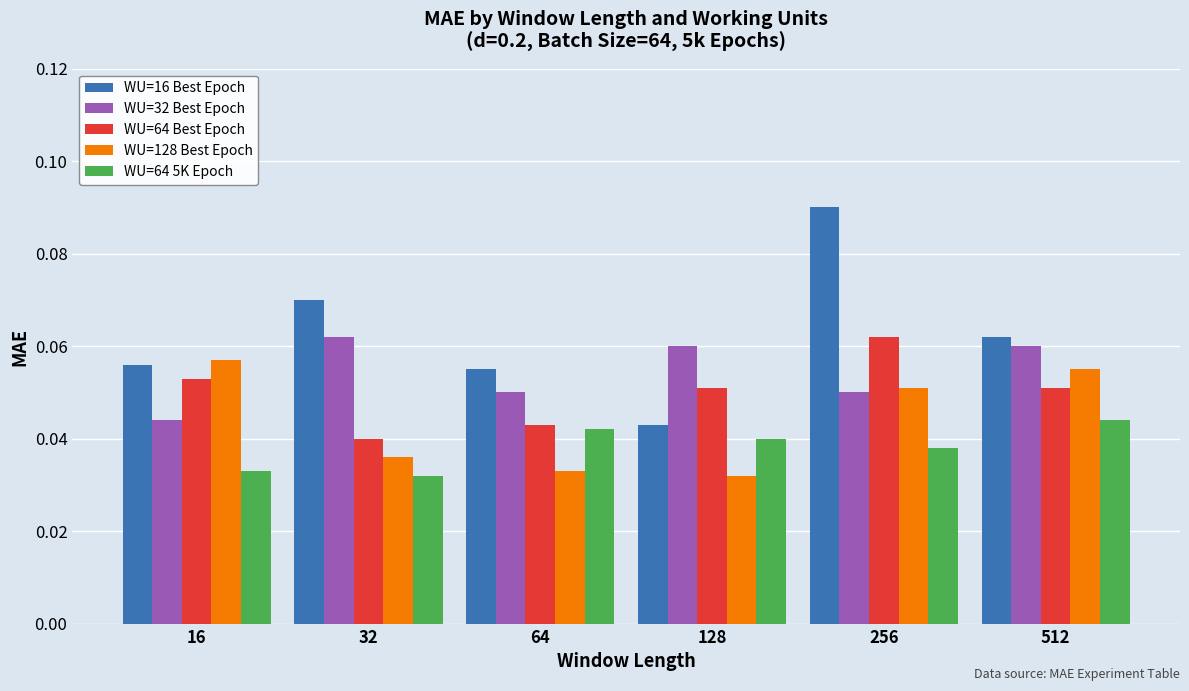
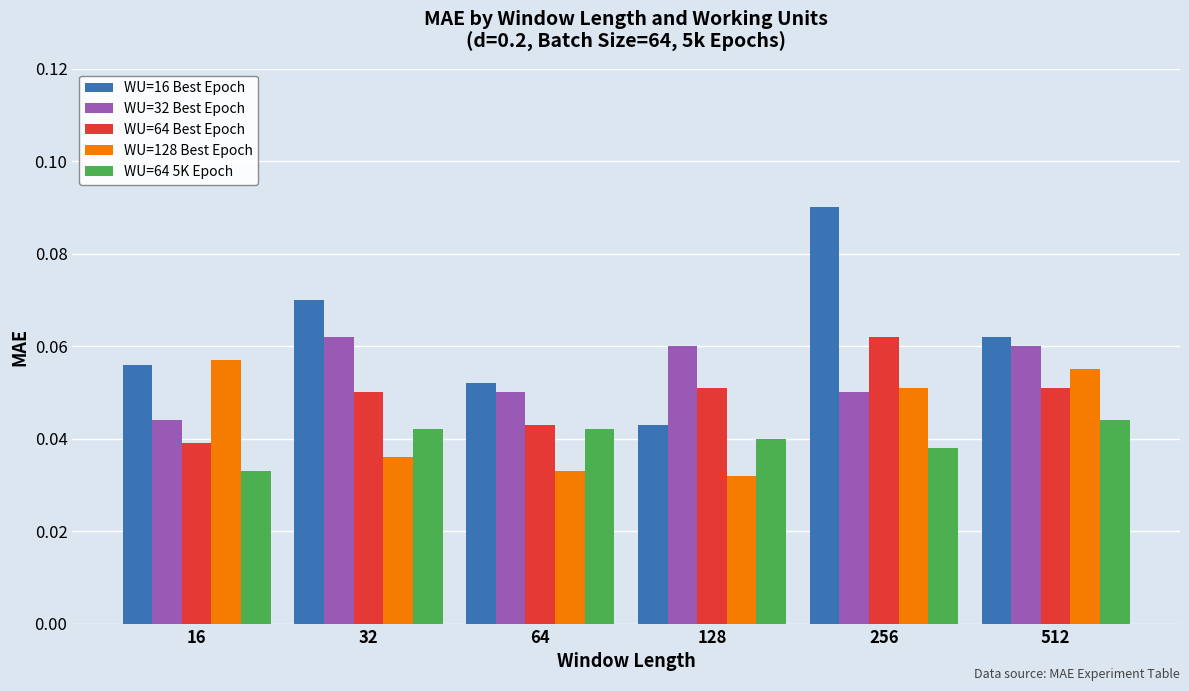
WU=64 Best Epoch, 16: 0.053 -> 0.039
WU=64 Best Epoch, 32: 0.04 -> 0.05
WU=64 5K Epoch, 32: 0.032 -> 0.042
WU=16 Best Epoch, 64: 0.055 -> 0.052
